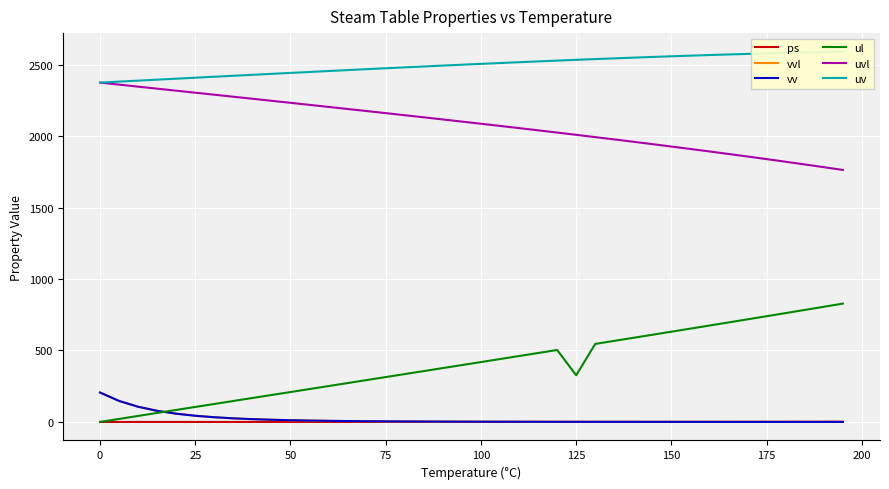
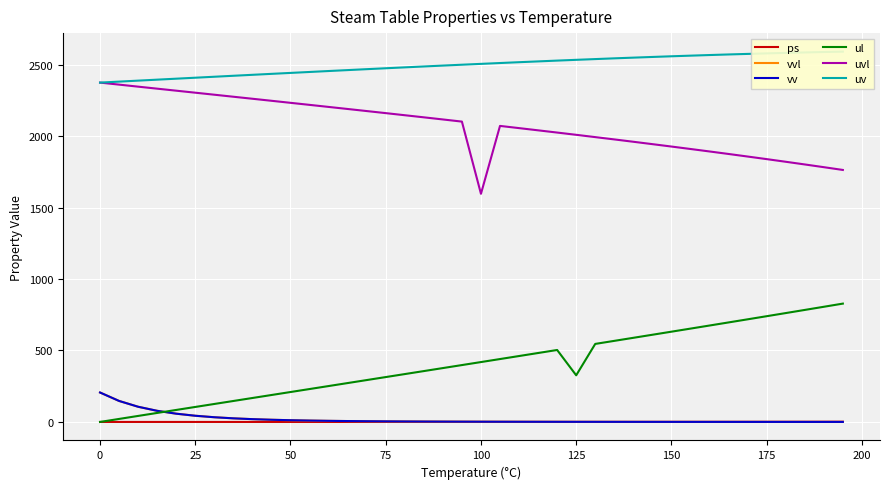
uvl, 100: 2090 -> 1600
